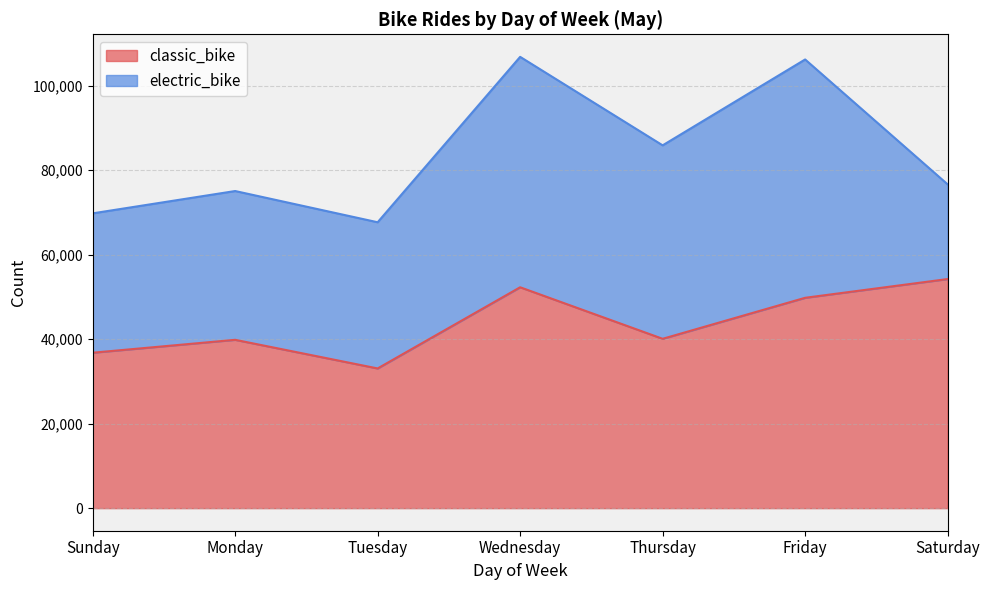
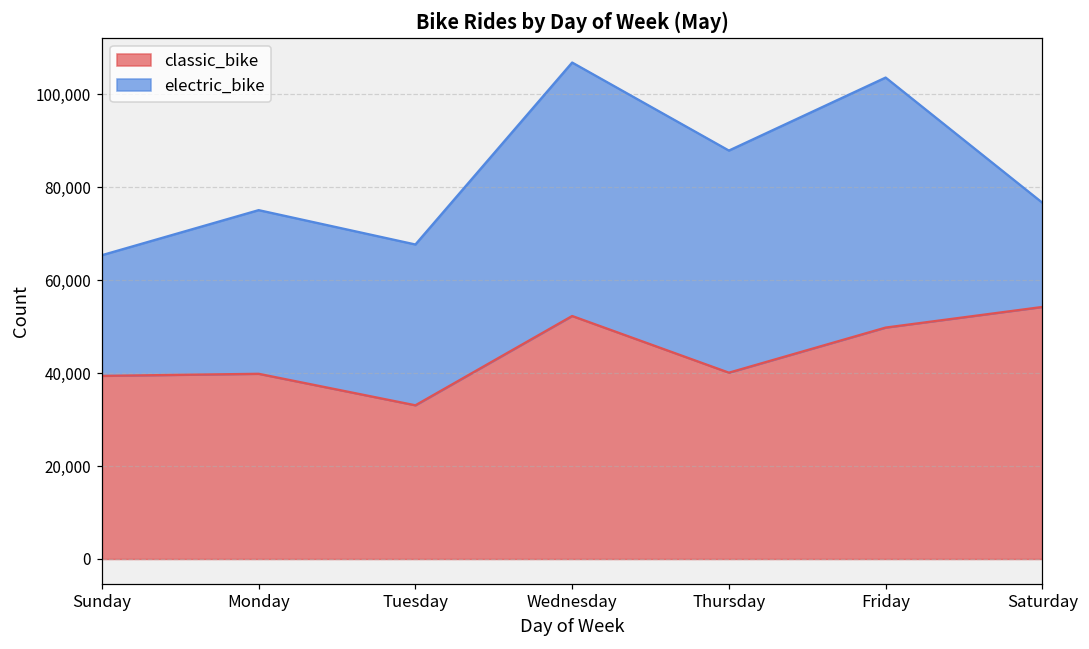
classic_bike, Sunday: 37,000 -> 39,000
electric_bike, Sunday: 33,000 -> 26,000
electric_bike, Thursday: 46,000 -> 48,000
electric_bike, Friday: 56,000 -> 54,000
